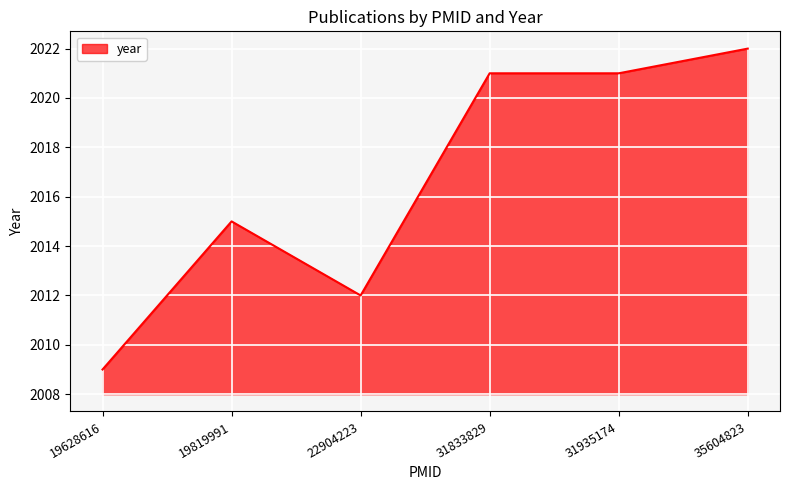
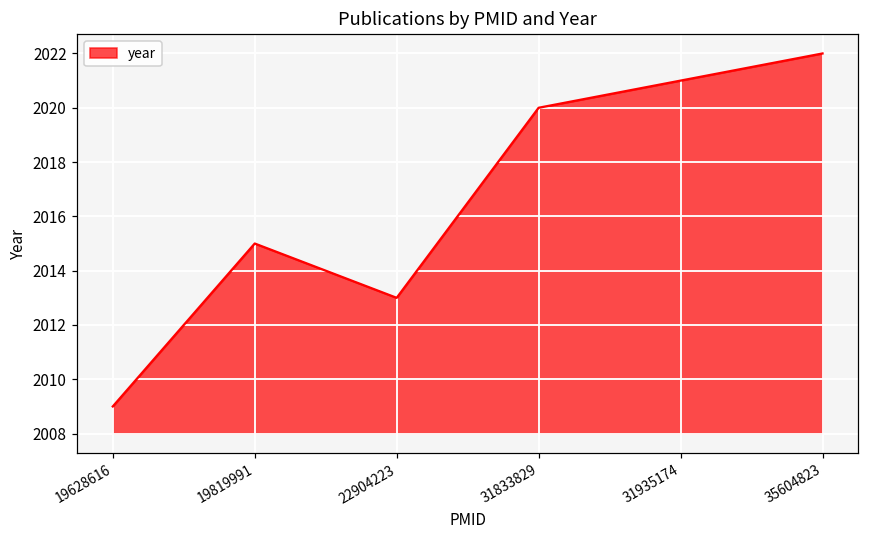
22904223: 2012 -> 2013
31833829: 2021 -> 2020
